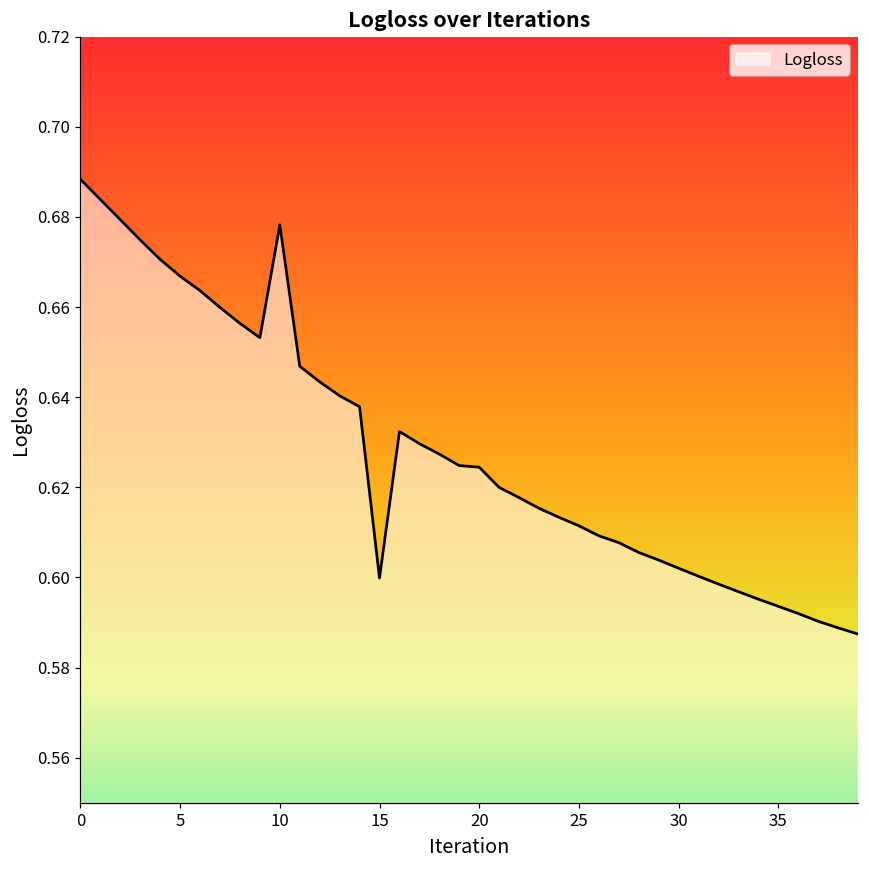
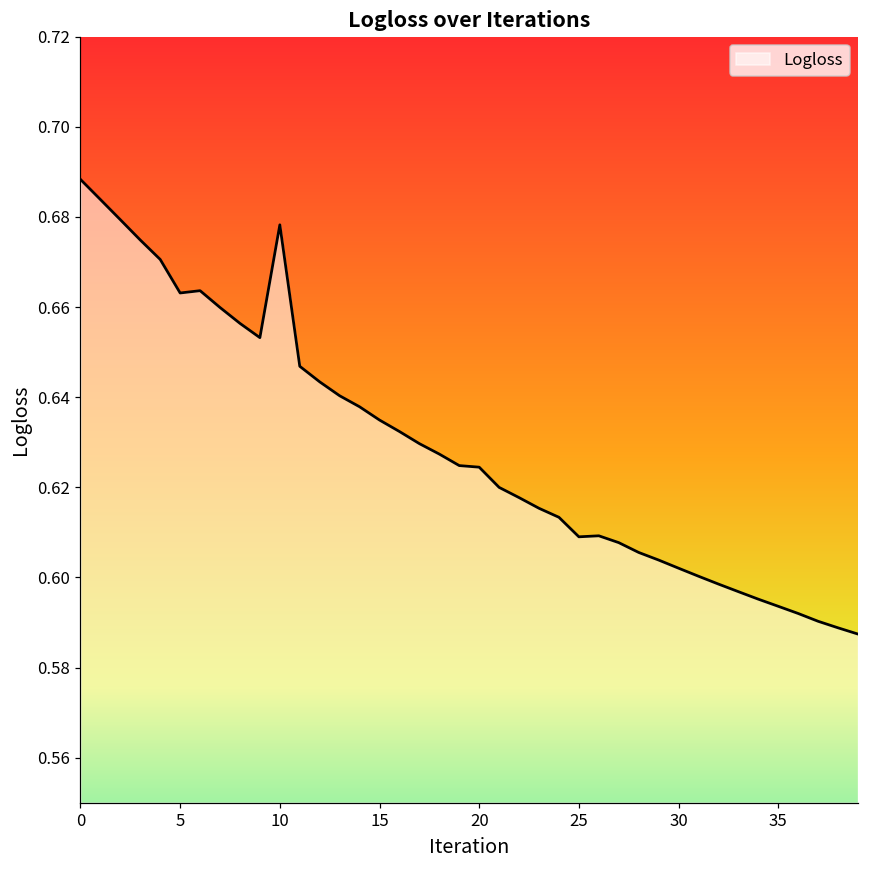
5: 0.667 -> 0.663
15: 0.600 -> 0.635
25: 0.611 -> 0.609
